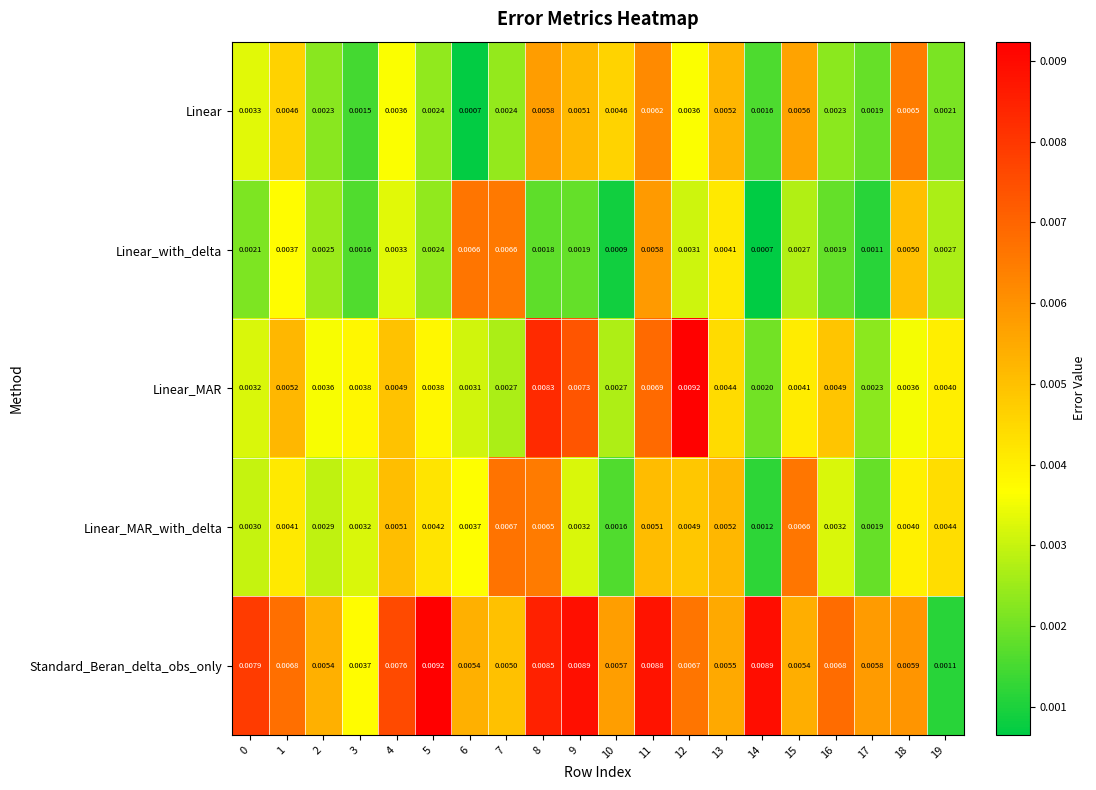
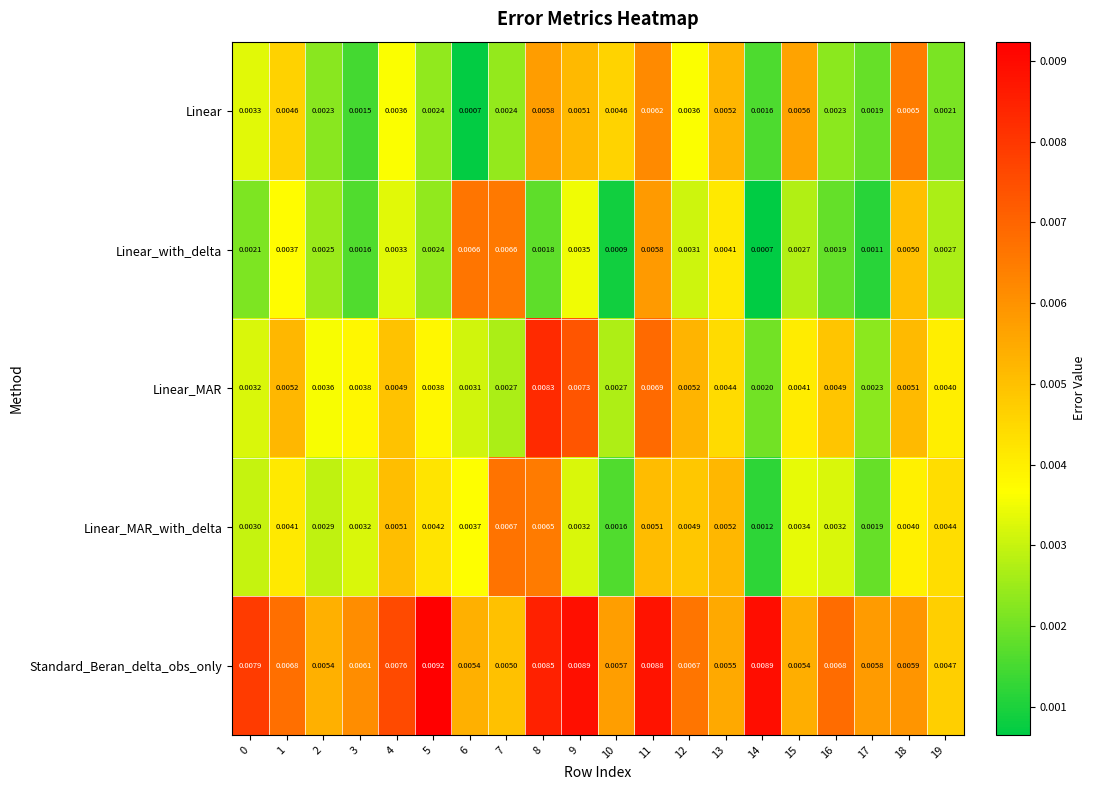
Linear_with_delta, 9: 0.0019 -> 0.0035
Linear_MAR, 12: 0.0092 -> 0.0052
Linear_MAR, 18: 0.0036 -> 0.0051
Linear_MAR_with_delta, 15: 0.0066 -> 0.0034
Standard_Beran_delta_obs_only, 3: 0.0037 -> 0.0061
Standard_Beran_delta_obs_only, 19: 0.0011 -> 0.0047
